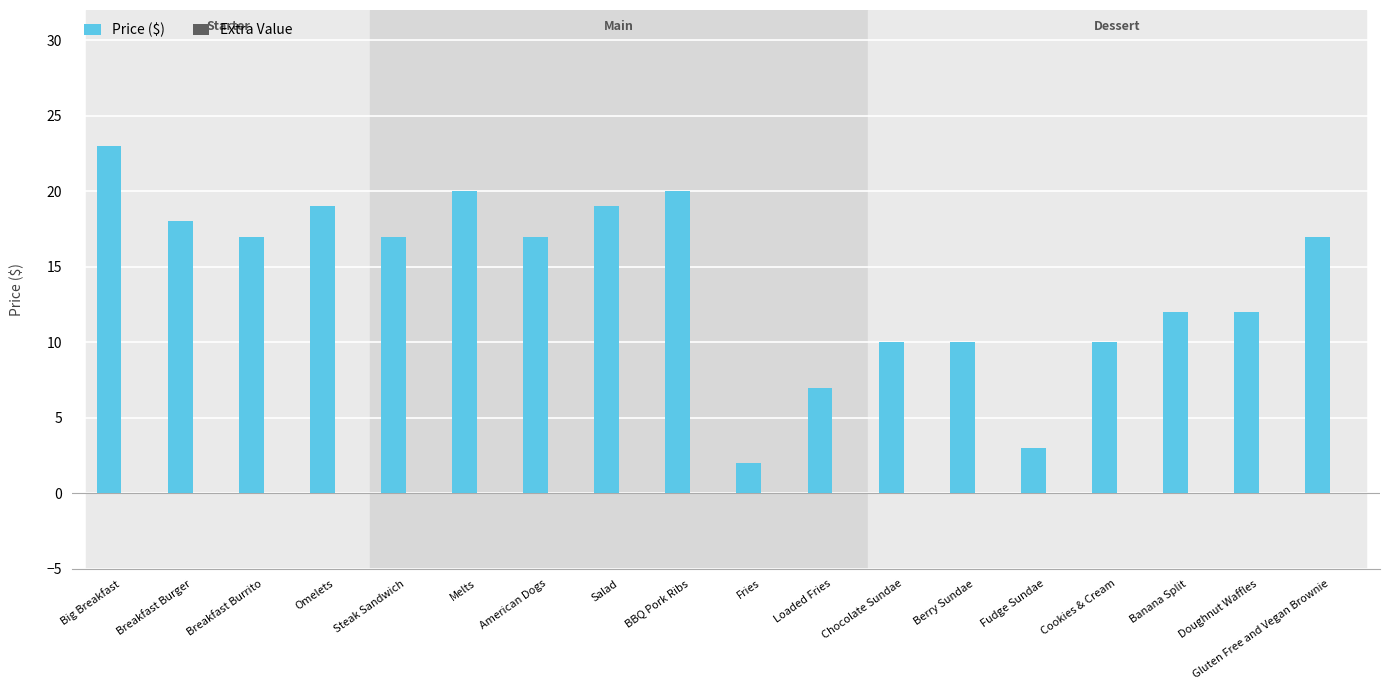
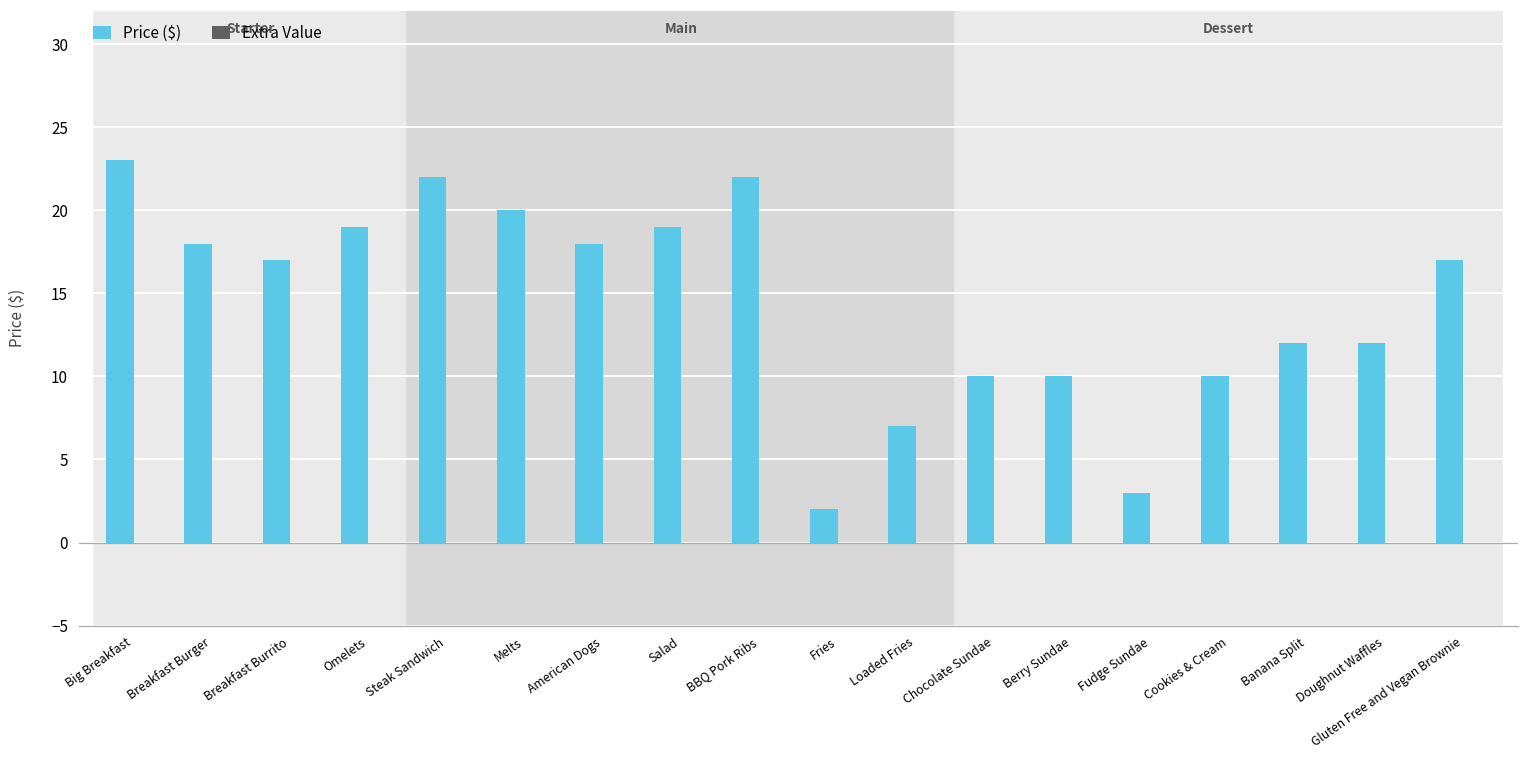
Price ($), Steak Sandwich: 17 -> 22
Price ($), American Dogs: 17 -> 18
Price ($), BBQ Pork Ribs: 20 -> 22
